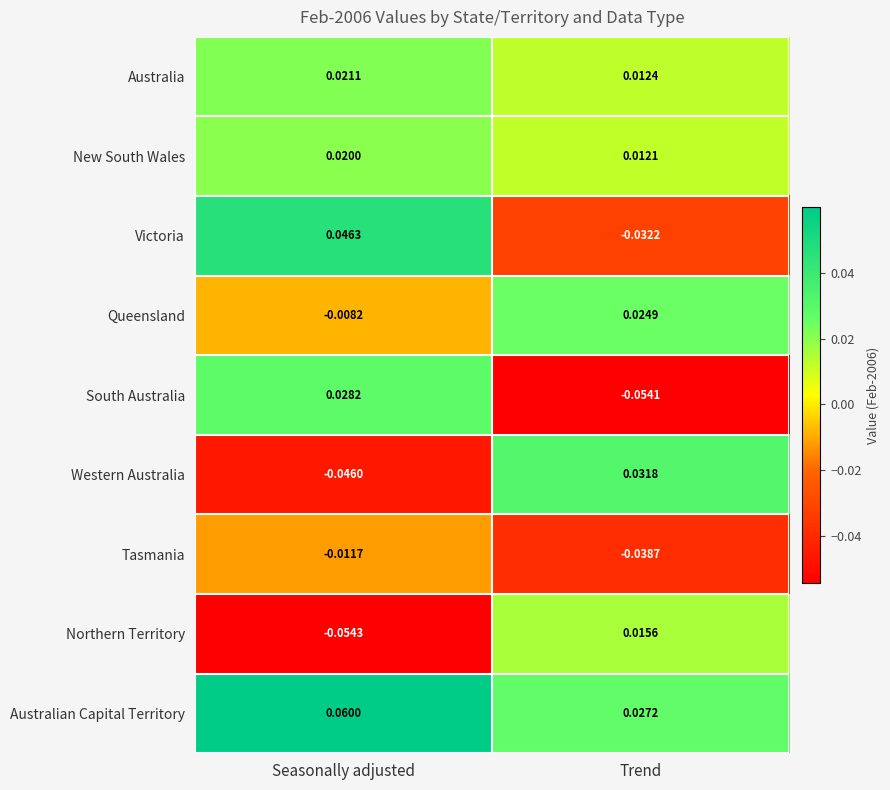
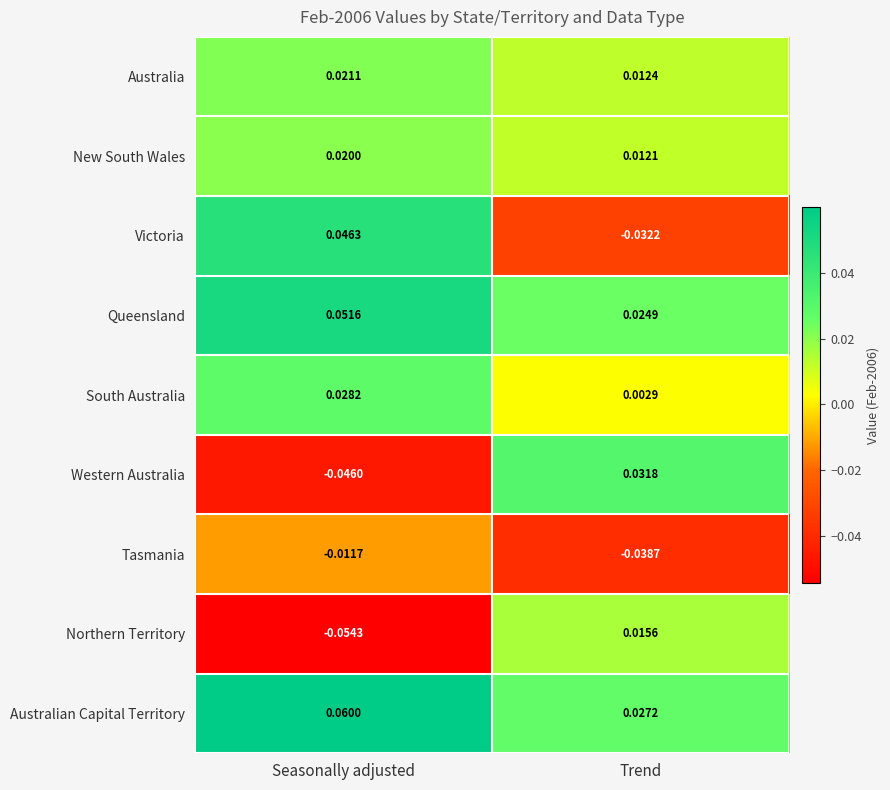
Queensland, Seasonally adjusted: -0.0082 -> 0.0516
South Australia, Trend: -0.0541 -> 0.0029
